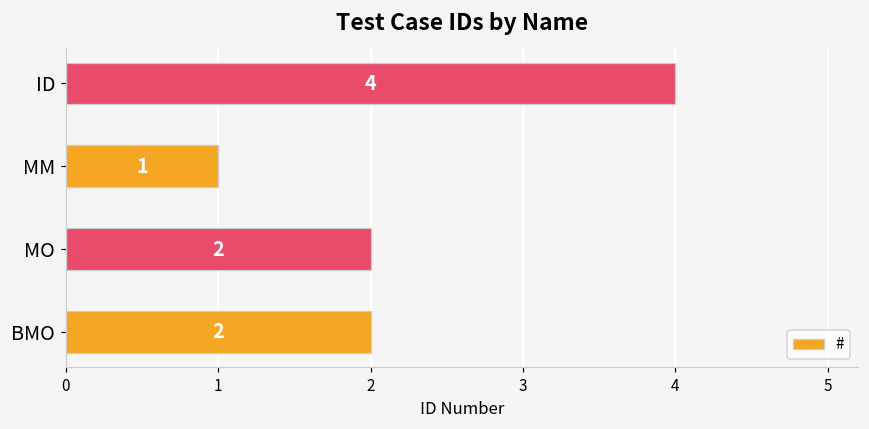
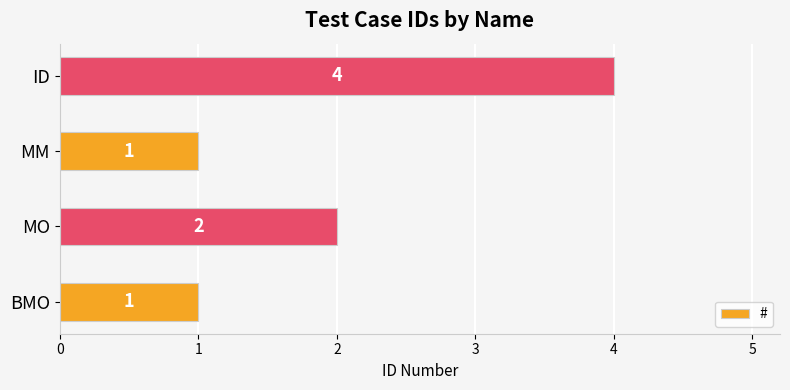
BMO: 2 -> 1
